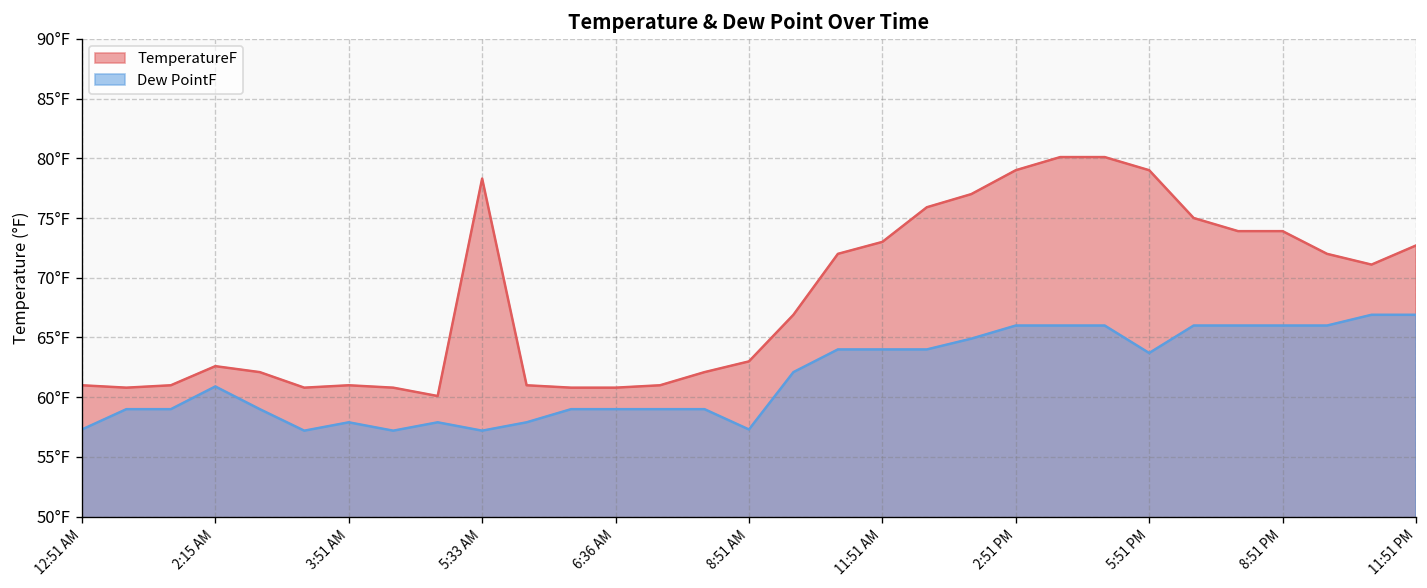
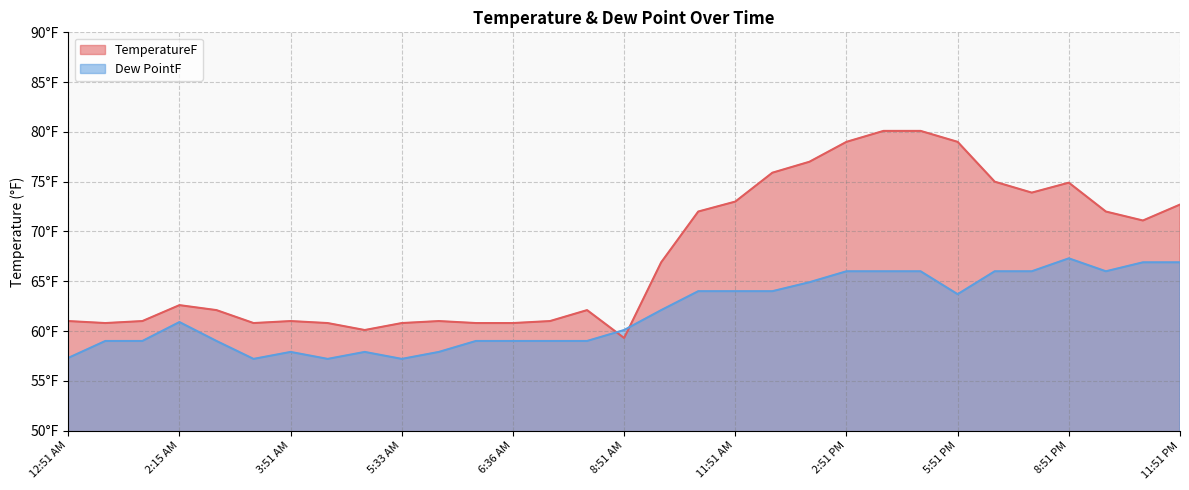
TemperatureF, 5:33 AM: 78°F -> 61°F
TemperatureF, 8:51 AM: 63°F -> 59°F
Dew PointF, 8:51 AM: 57°F -> 60°F
TemperatureF, 8:51 PM: 74°F -> 75°F
Dew PointF, 8:51 PM: 66°F -> 67°F
